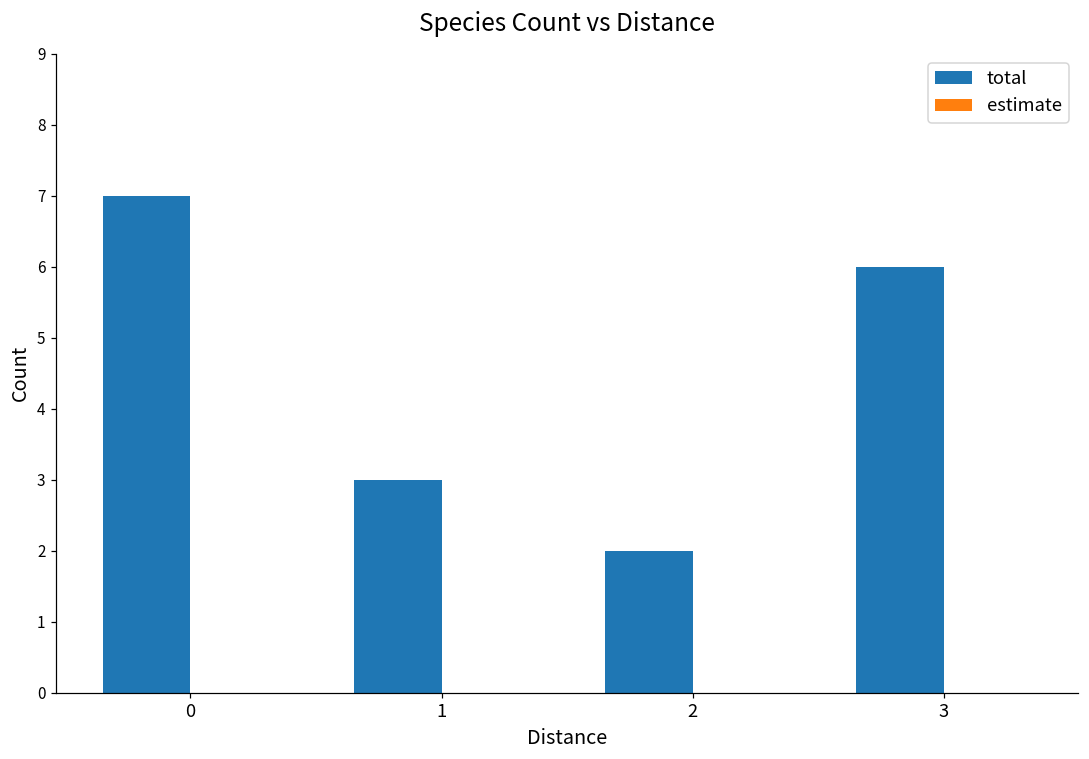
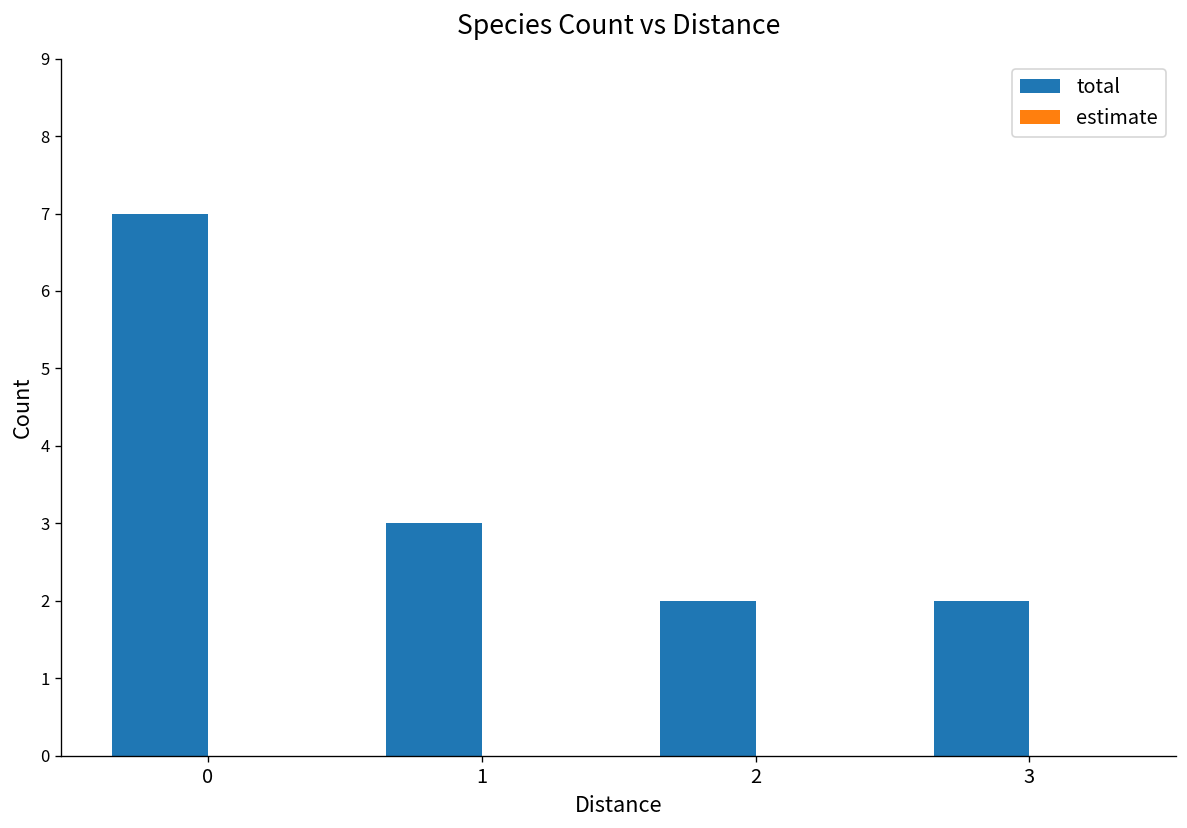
total, 3: 6 -> 2
